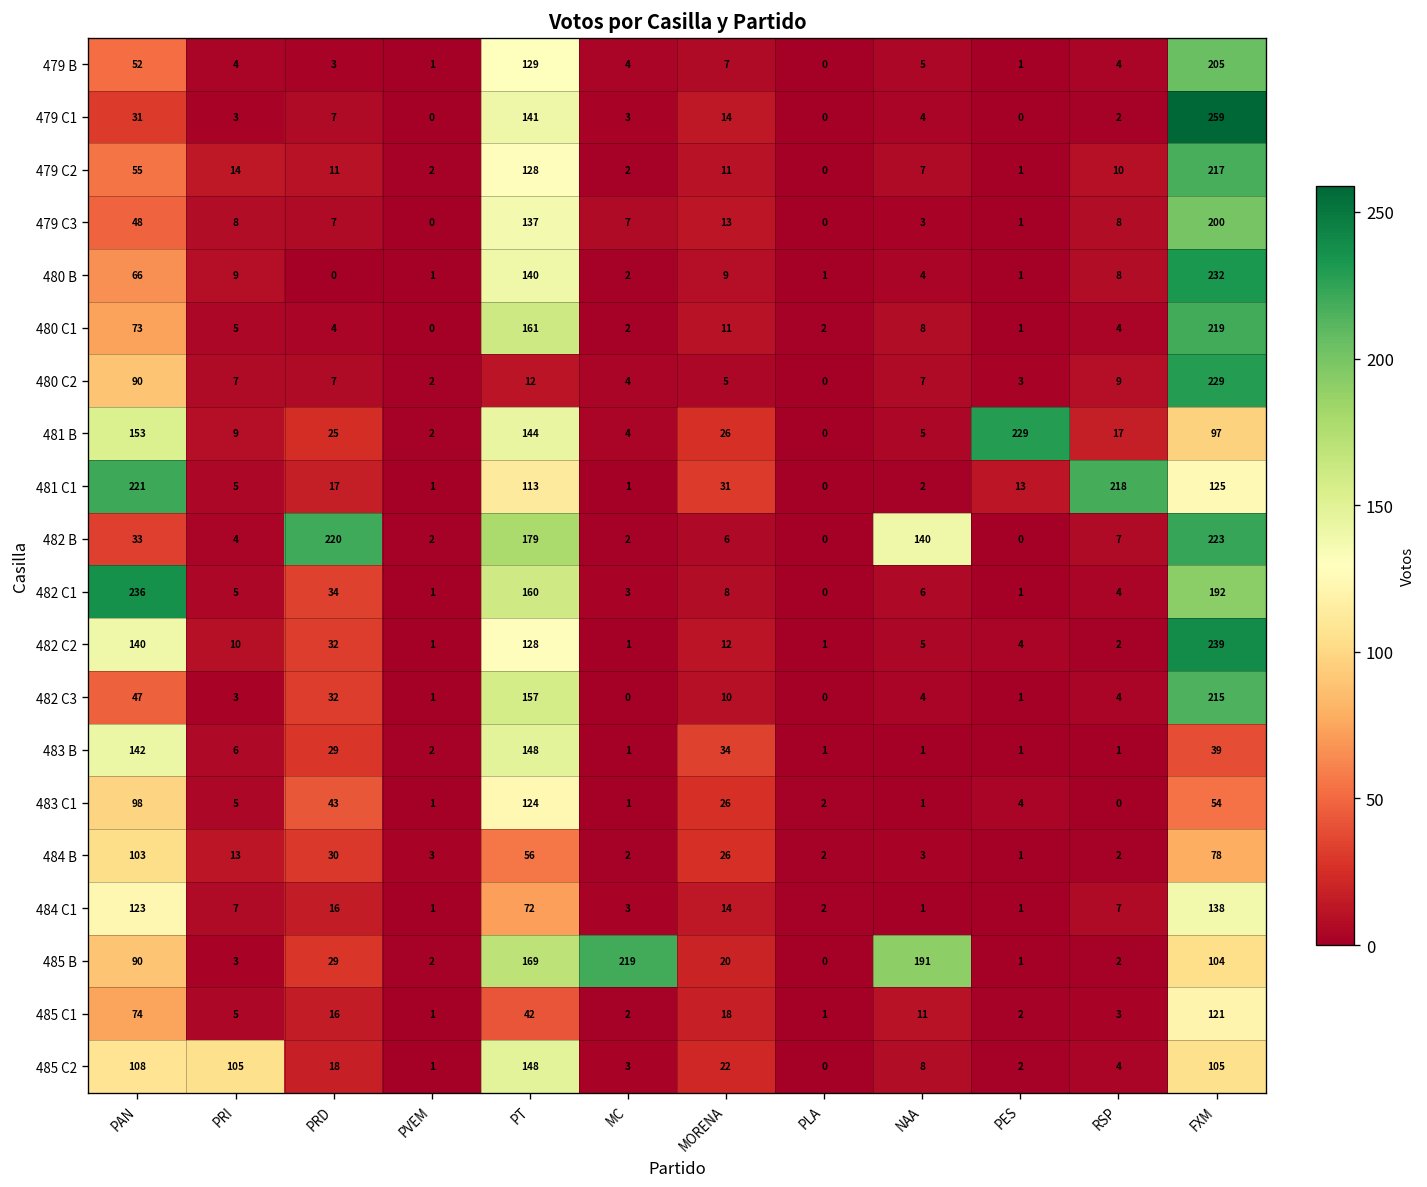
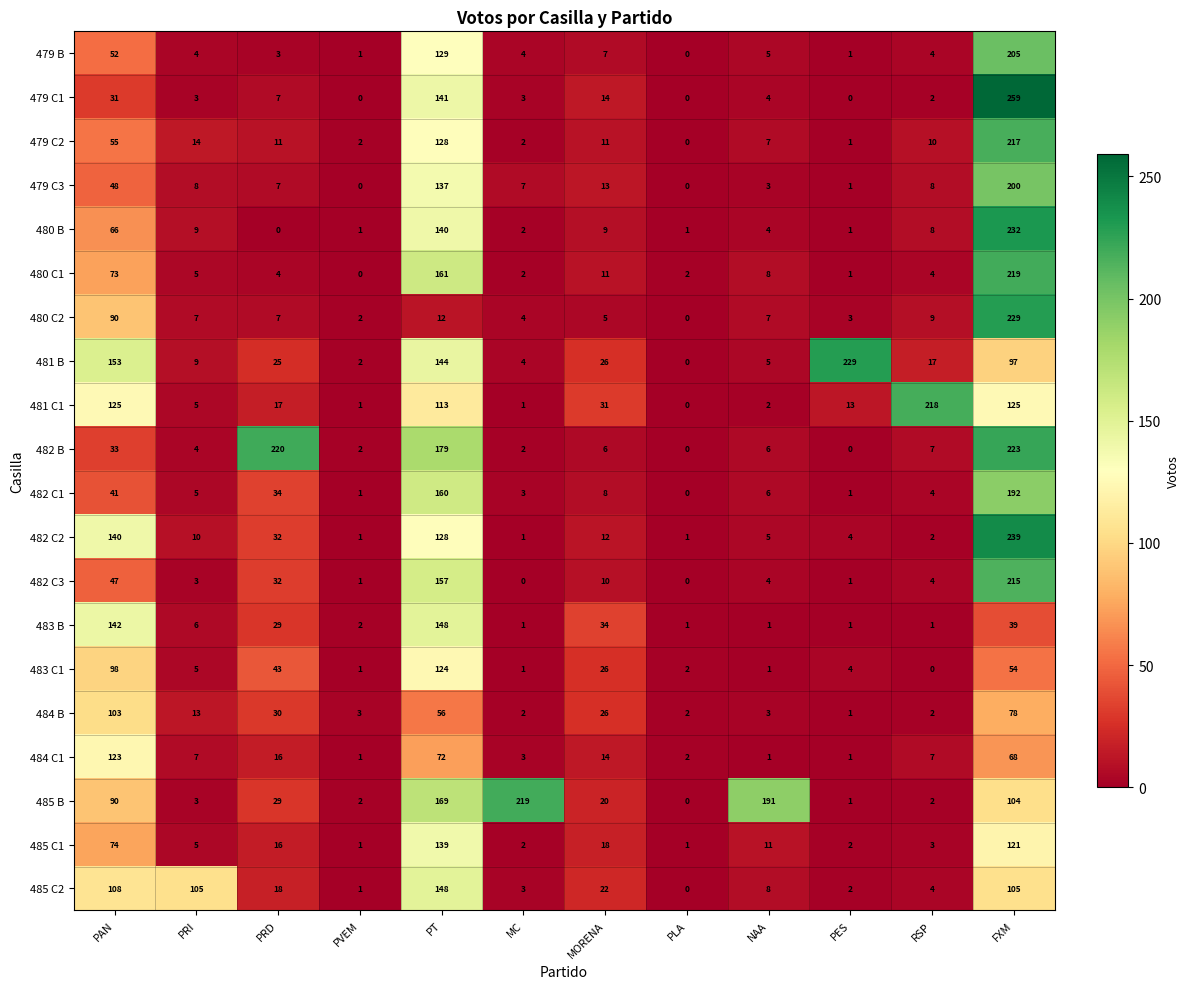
481 C1, PAN: 221 -> 125
482 B, NAA: 140 -> 6
482 C1, PAN: 236 -> 41
484 C1, FXM: 138 -> 68
485 C1, PT: 42 -> 139
